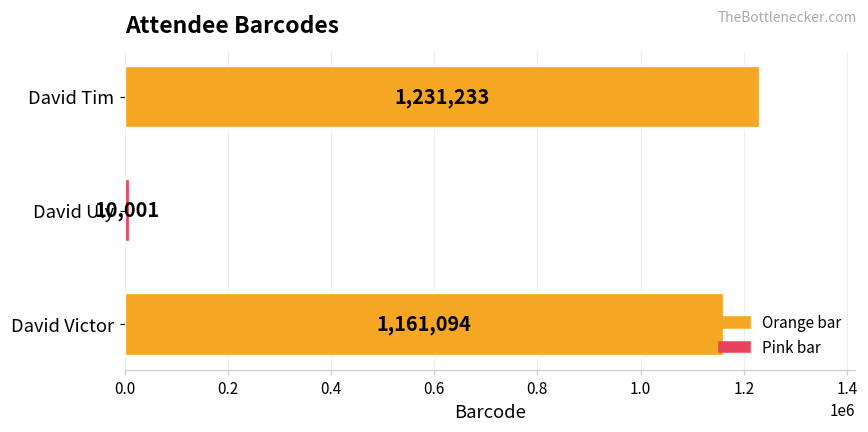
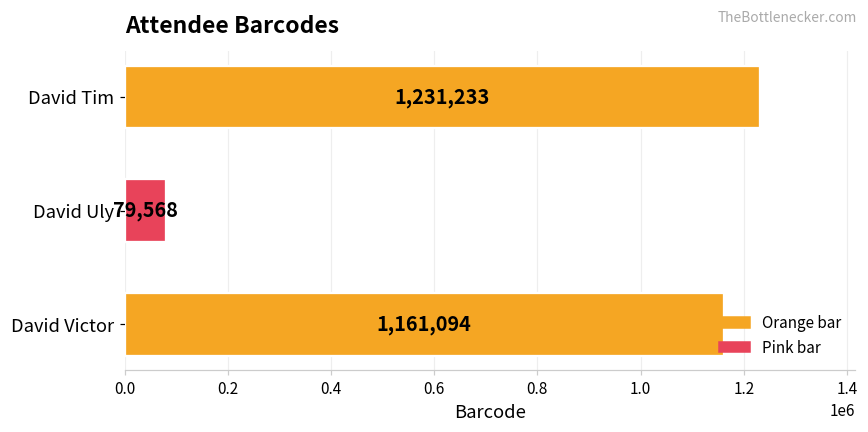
David Uly: 10,001 -> 79,568
